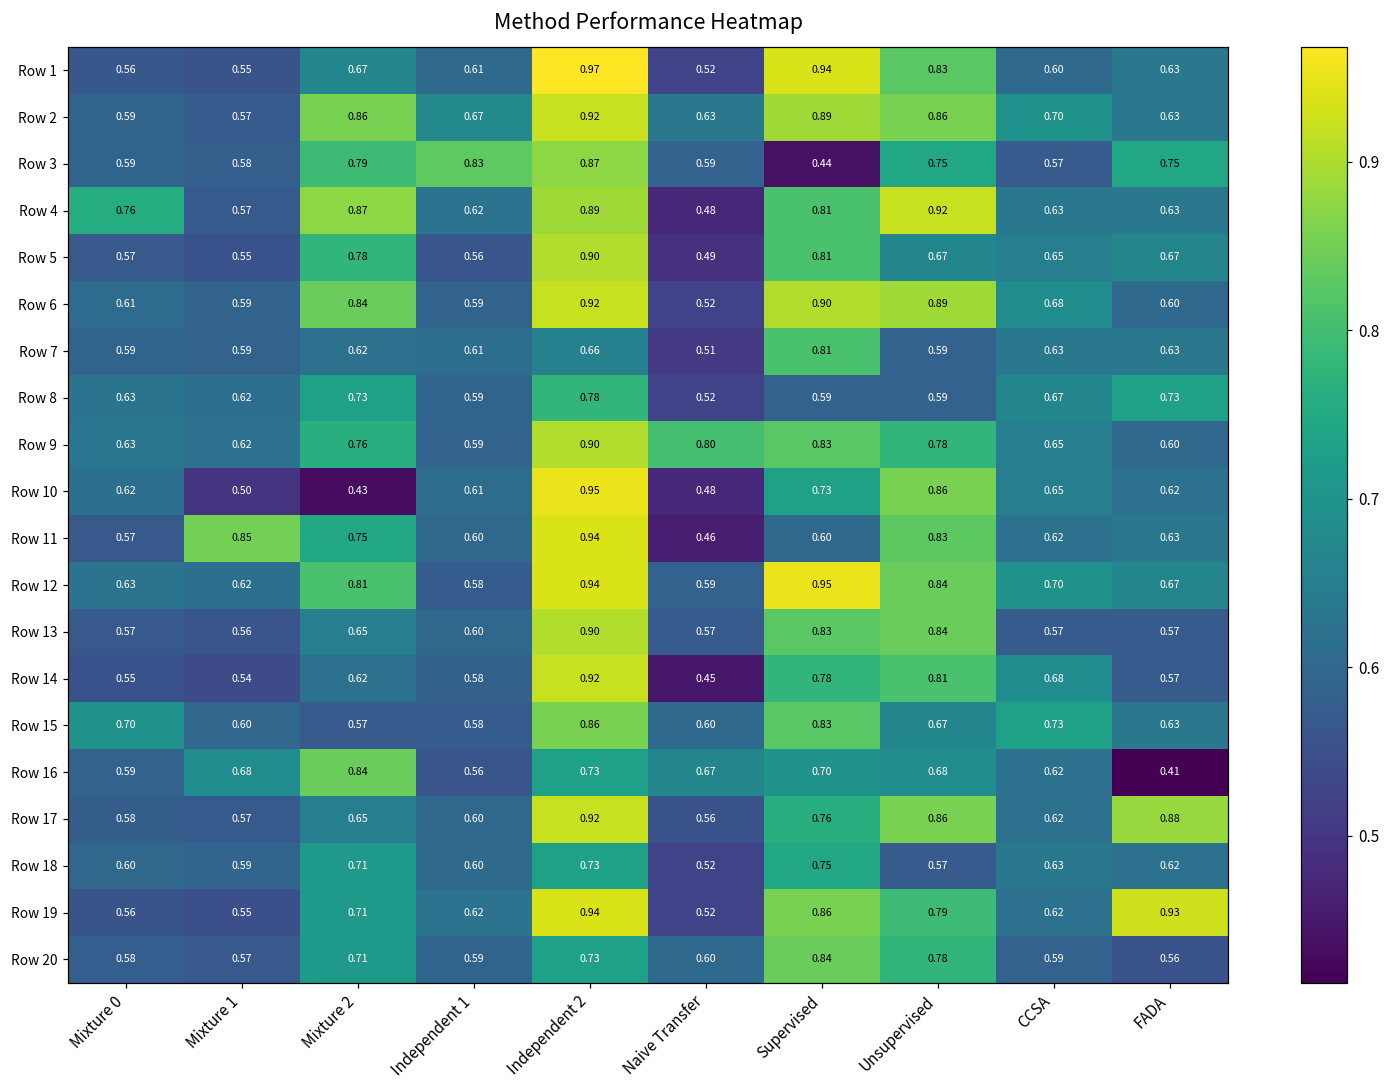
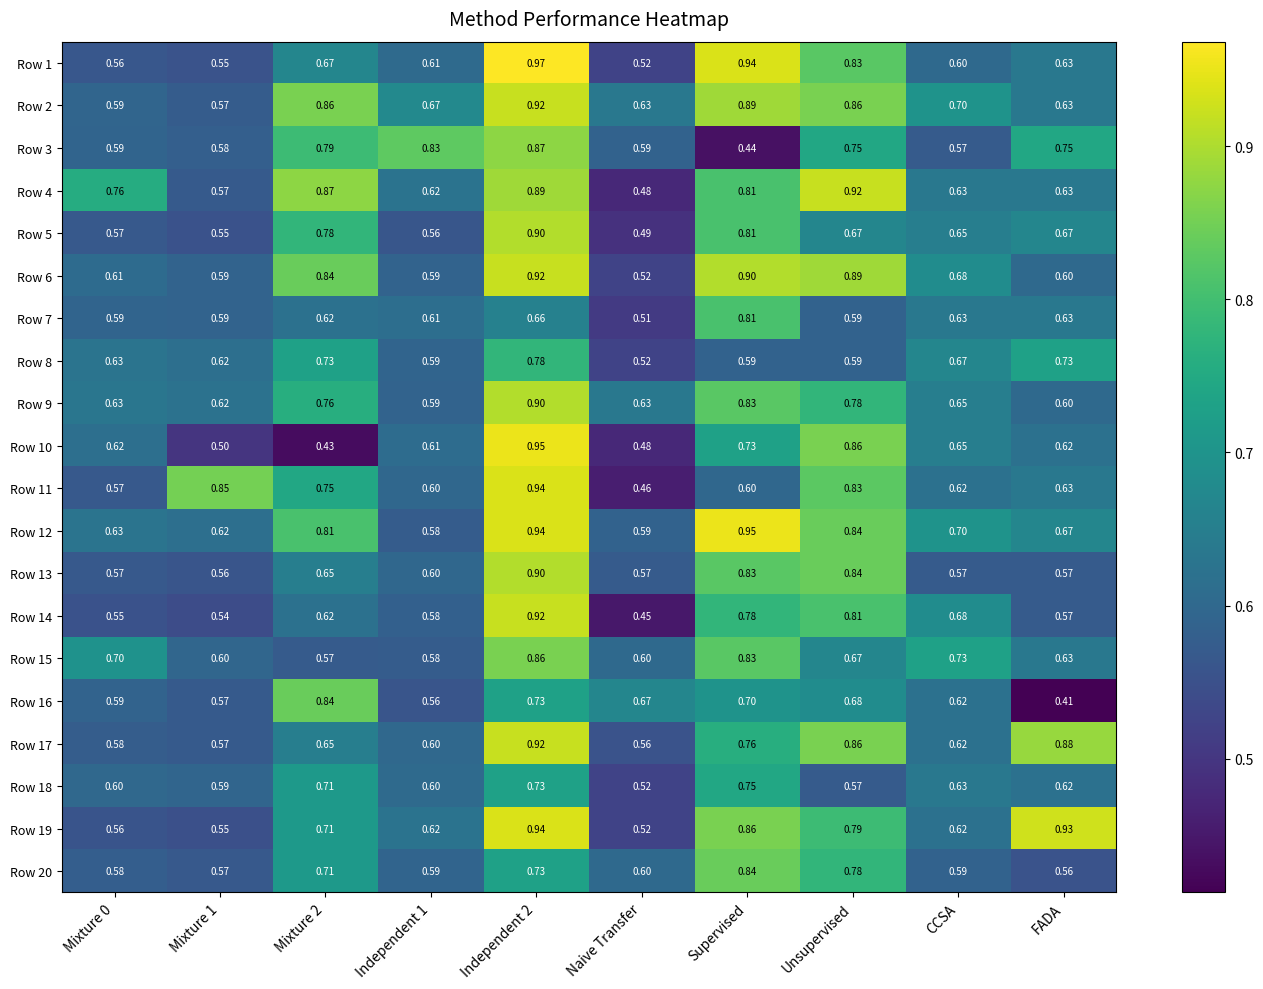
Row 9, Naive Transfer: 0.80 -> 0.63
Row 16, Mixture 1: 0.68 -> 0.57
